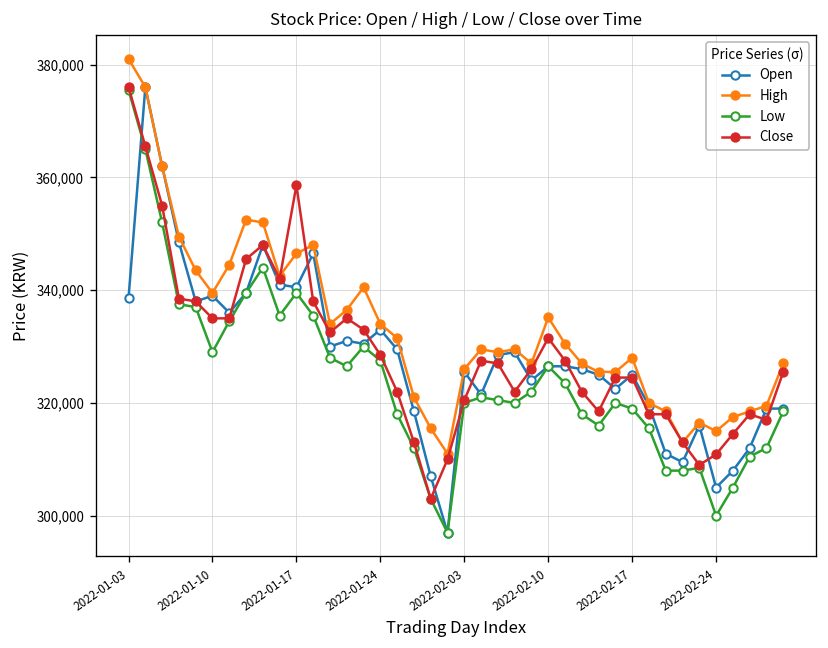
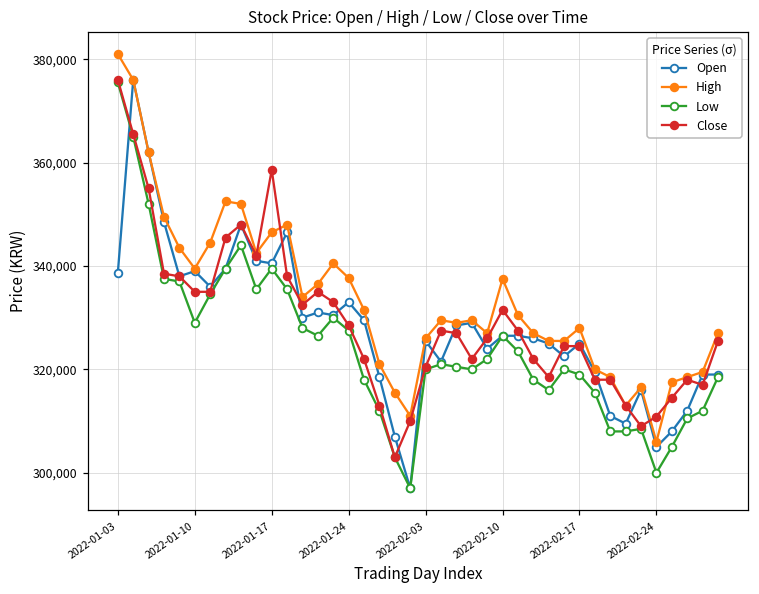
High, 2022-01-24: 334,000 -> 338,000
High, 2022-02-10: 335,000 -> 338,000
High, 2022-02-24: 315,000 -> 306,000
